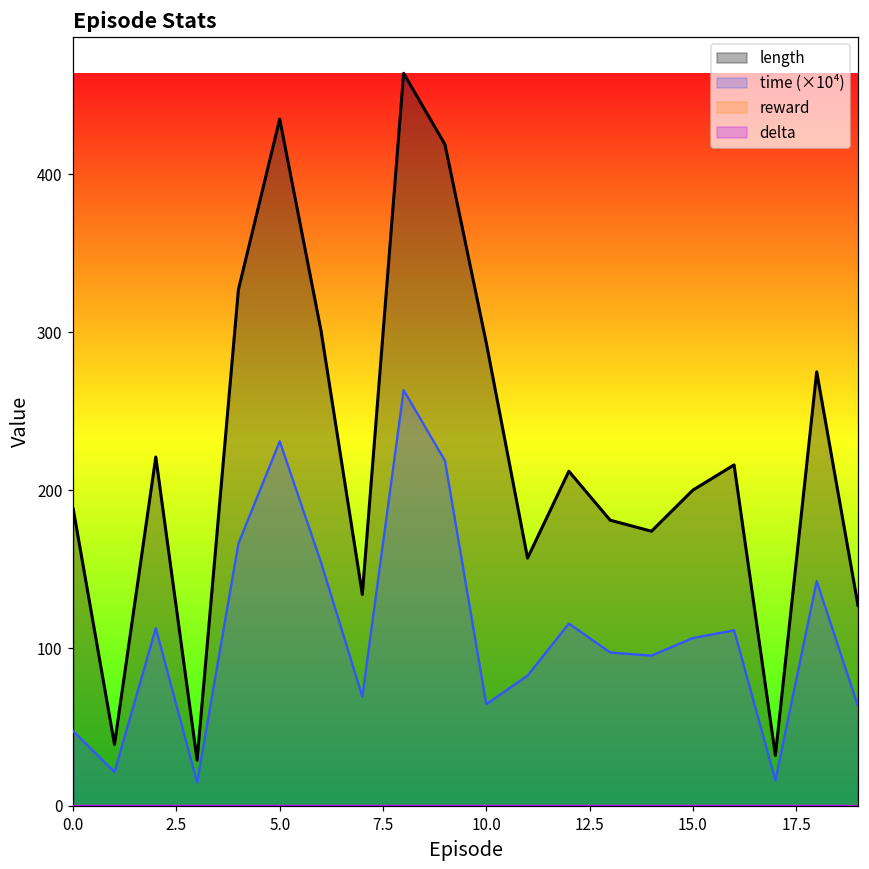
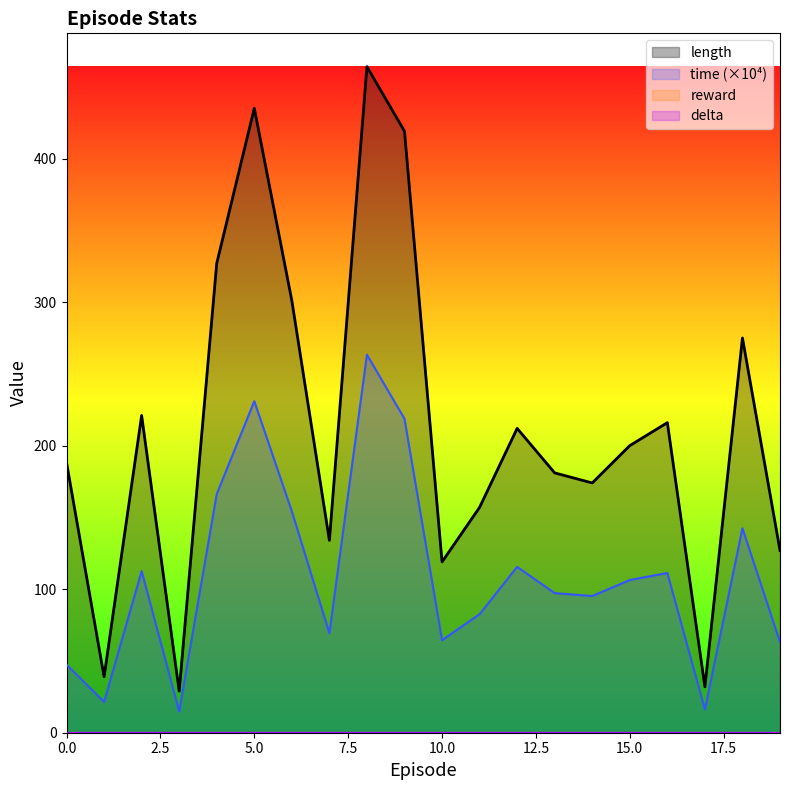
length, 10.0: 293 -> 119
